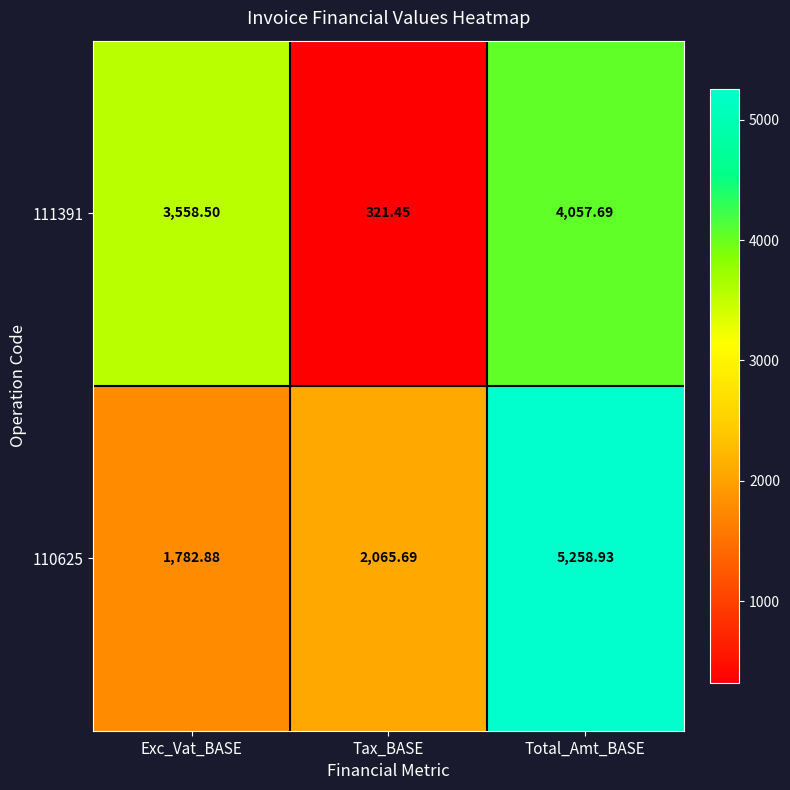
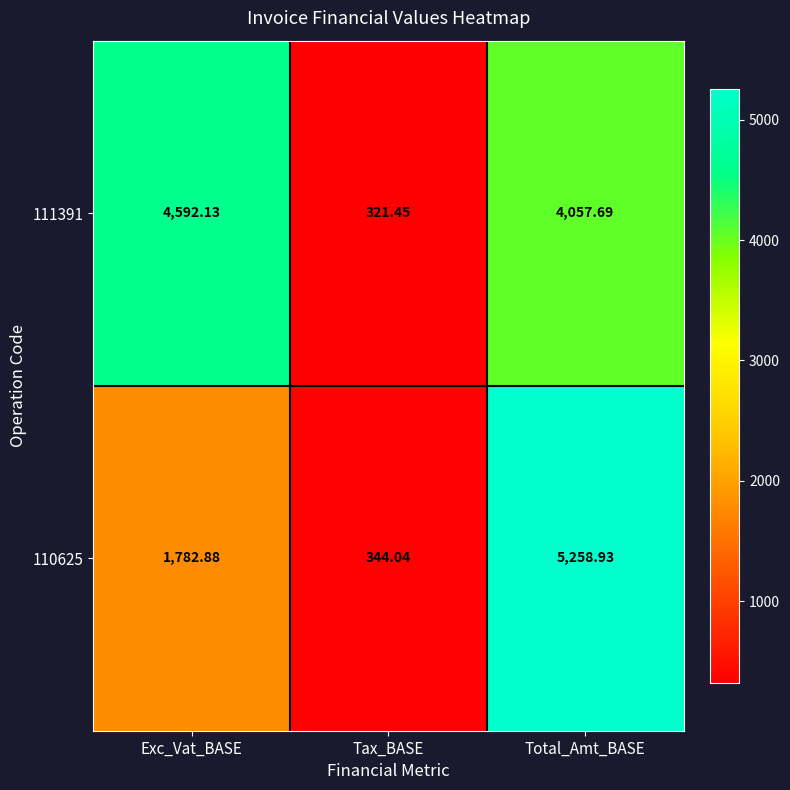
111391, Exc_Vat_BASE: 3,558.50 -> 4,592.13
110625, Tax_BASE: 2,065.69 -> 344.04
